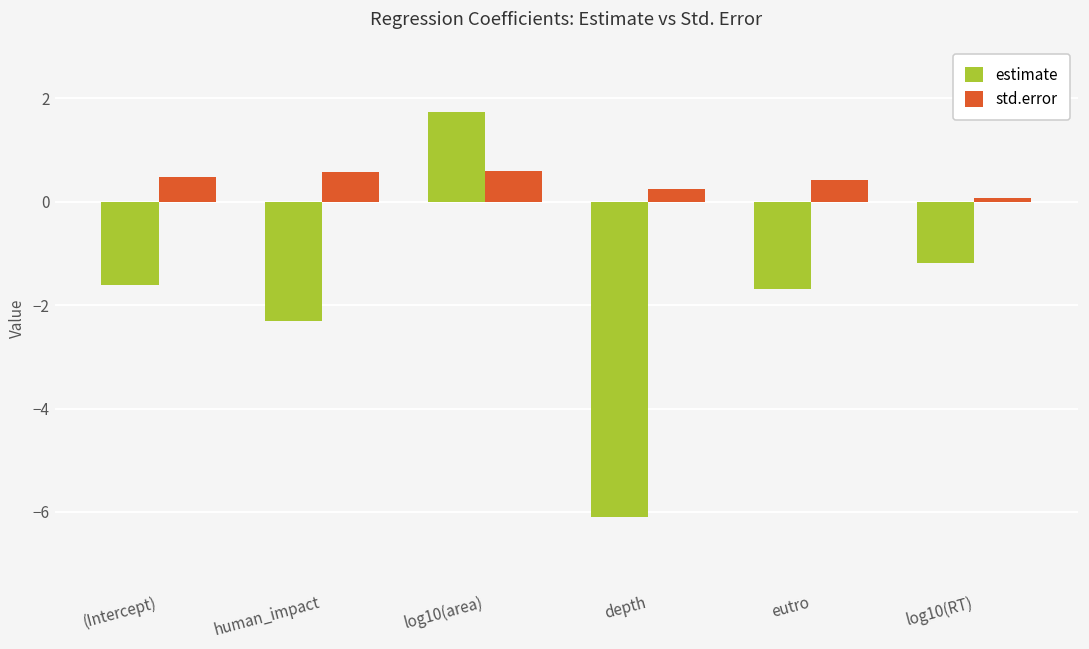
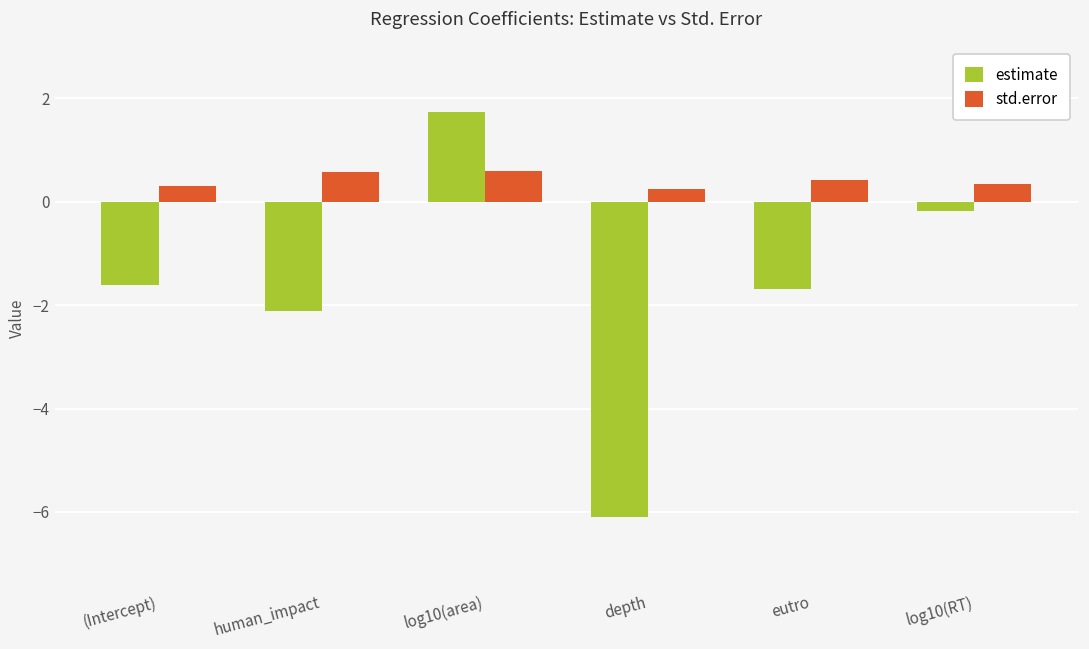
std.error, (Intercept): 0.5 -> 0.3
estimate, human_impact: -2.3 -> -2.1
estimate, log10(RT): -1.2 -> -0.2
std.error, log10(RT): 0.1 -> 0.3
